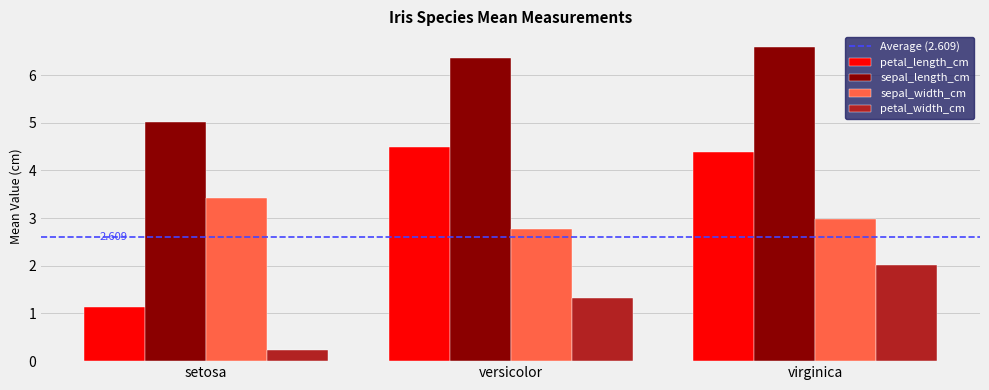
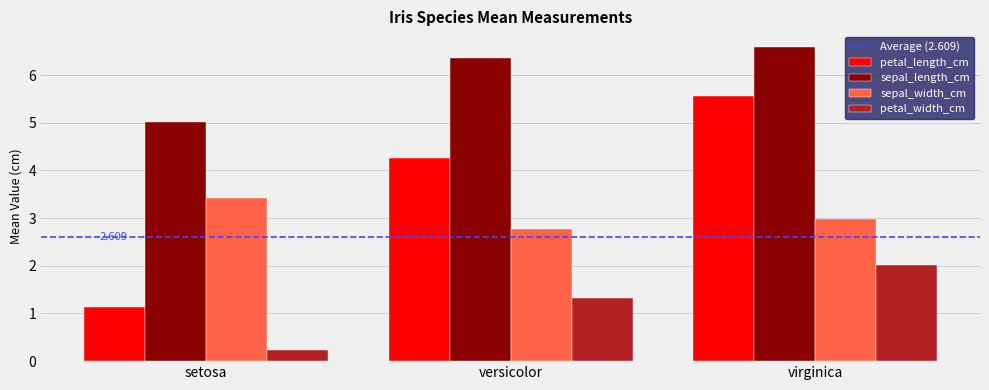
petal_length_cm, versicolor: 4.5 -> 4.3
petal_length_cm, virginica: 4.4 -> 5.6
